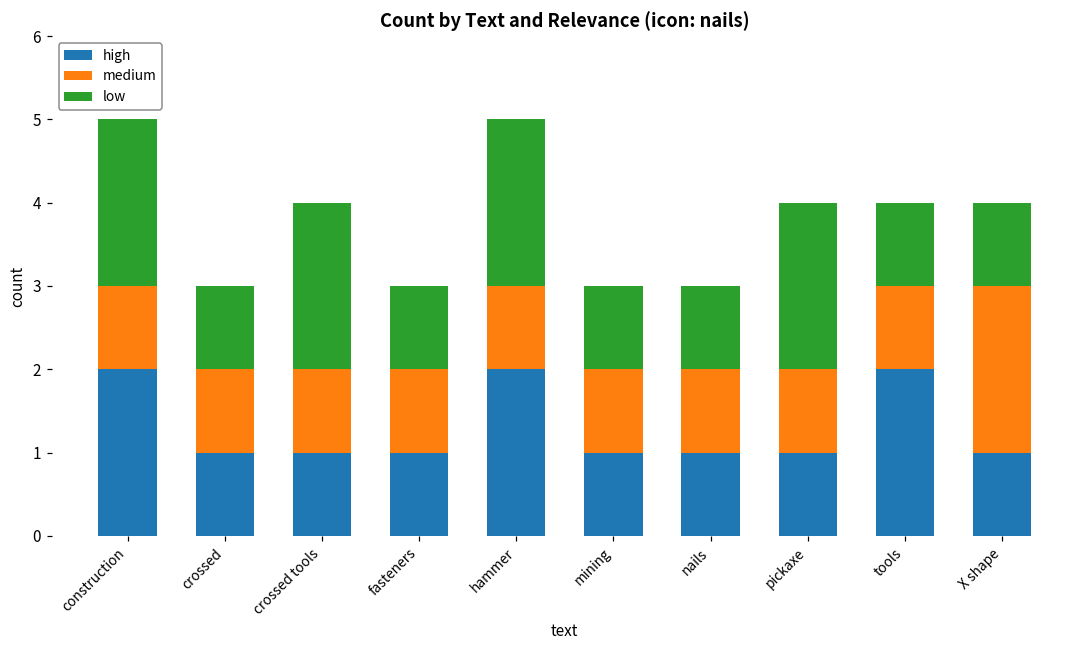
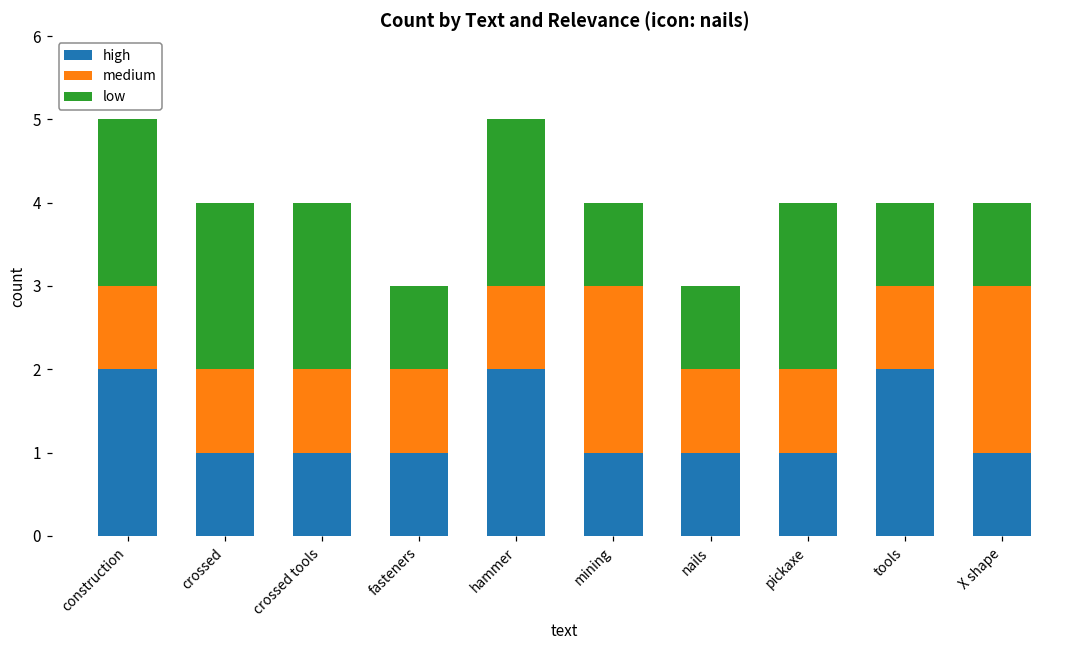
low, crossed: 1 -> 2
medium, mining: 1 -> 2
